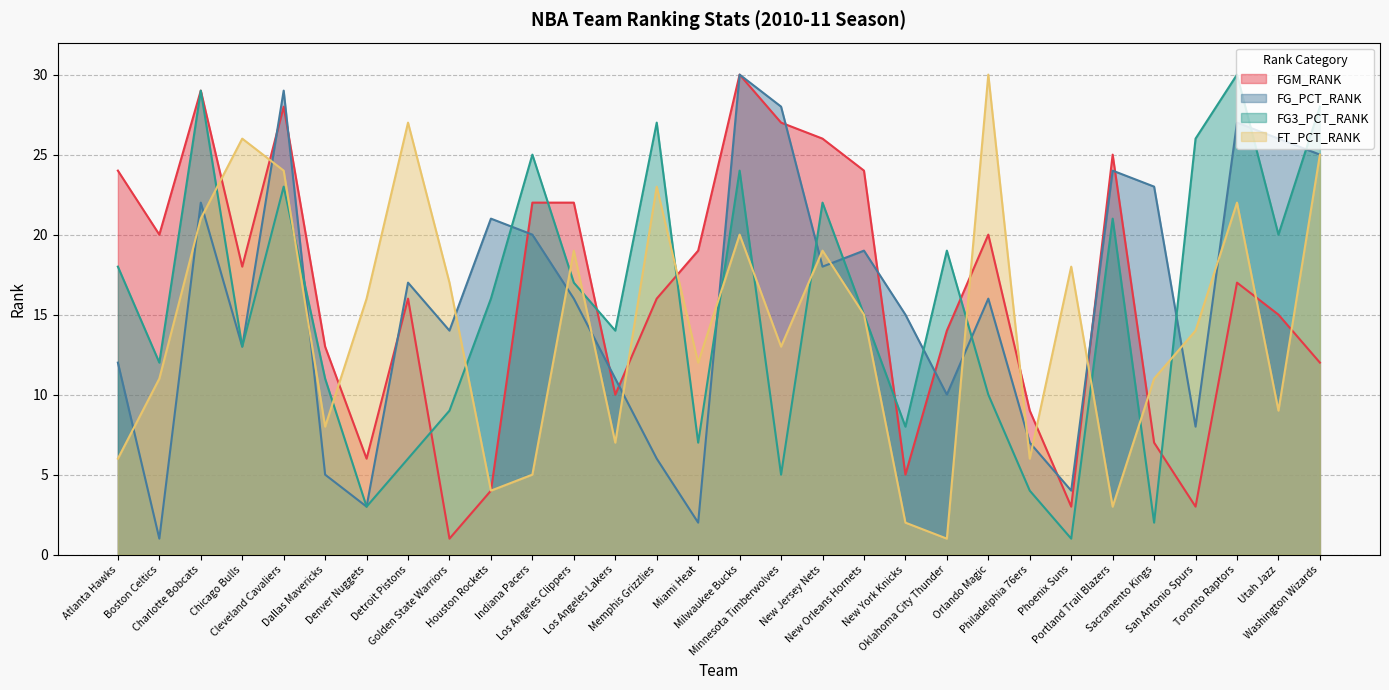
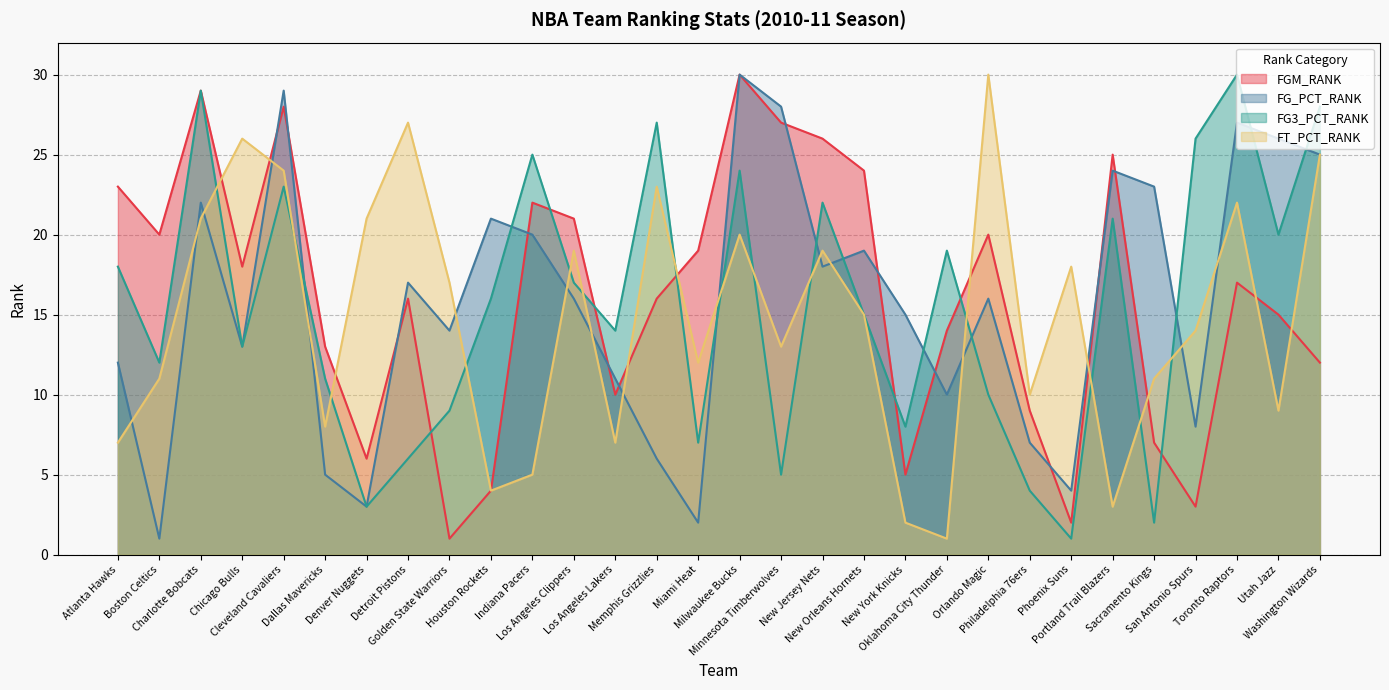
FGM_RANK, Atlanta Hawks: 24 -> 23
FT_PCT_RANK, Atlanta Hawks: 6 -> 7
FT_PCT_RANK, Denver Nuggets: 16 -> 21
FGM_RANK, Los Angeles Clippers: 22 -> 21
FT_PCT_RANK, Philadelphia 76ers: 6 -> 10
FGM_RANK, Phoenix Suns: 3 -> 2
